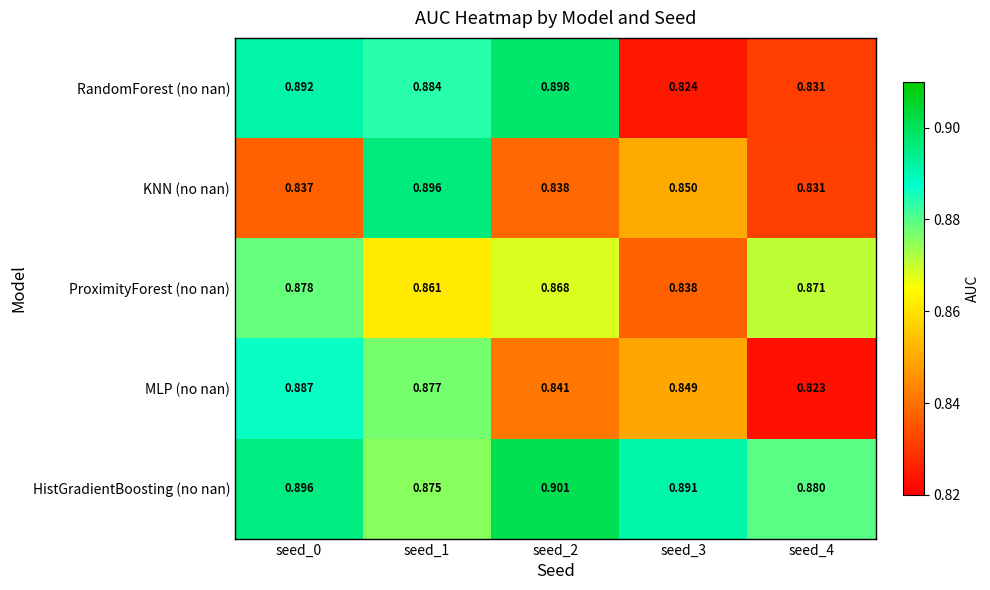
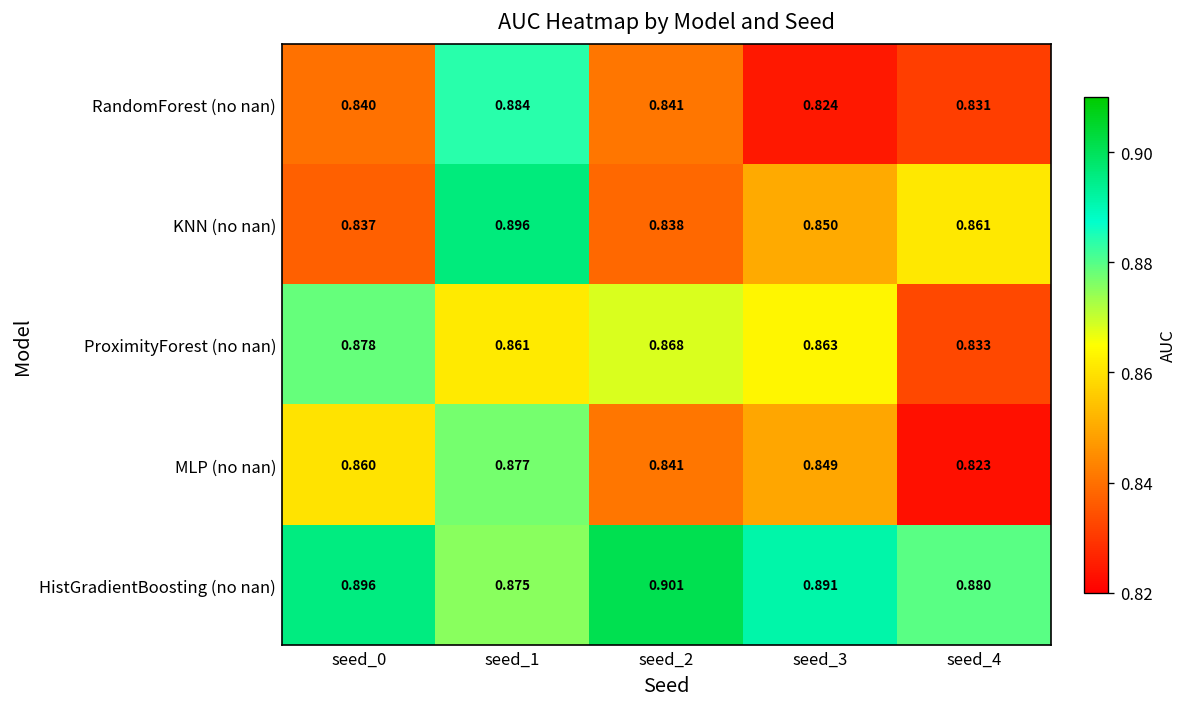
RandomForest (no nan), seed_0: 0.892 -> 0.840
RandomForest (no nan), seed_2: 0.898 -> 0.841
KNN (no nan), seed_4: 0.831 -> 0.861
ProximityForest (no nan), seed_3: 0.838 -> 0.863
ProximityForest (no nan), seed_4: 0.871 -> 0.833
MLP (no nan), seed_0: 0.887 -> 0.860
